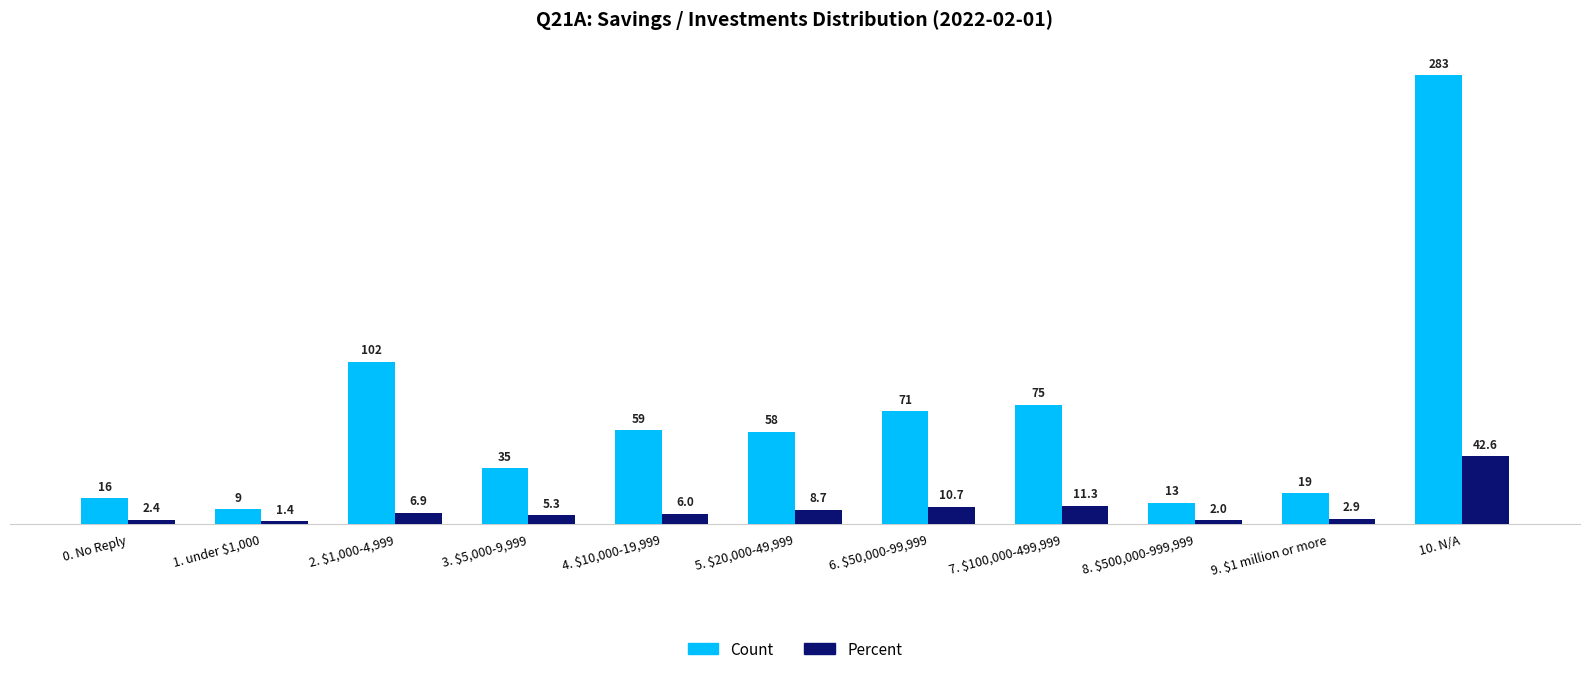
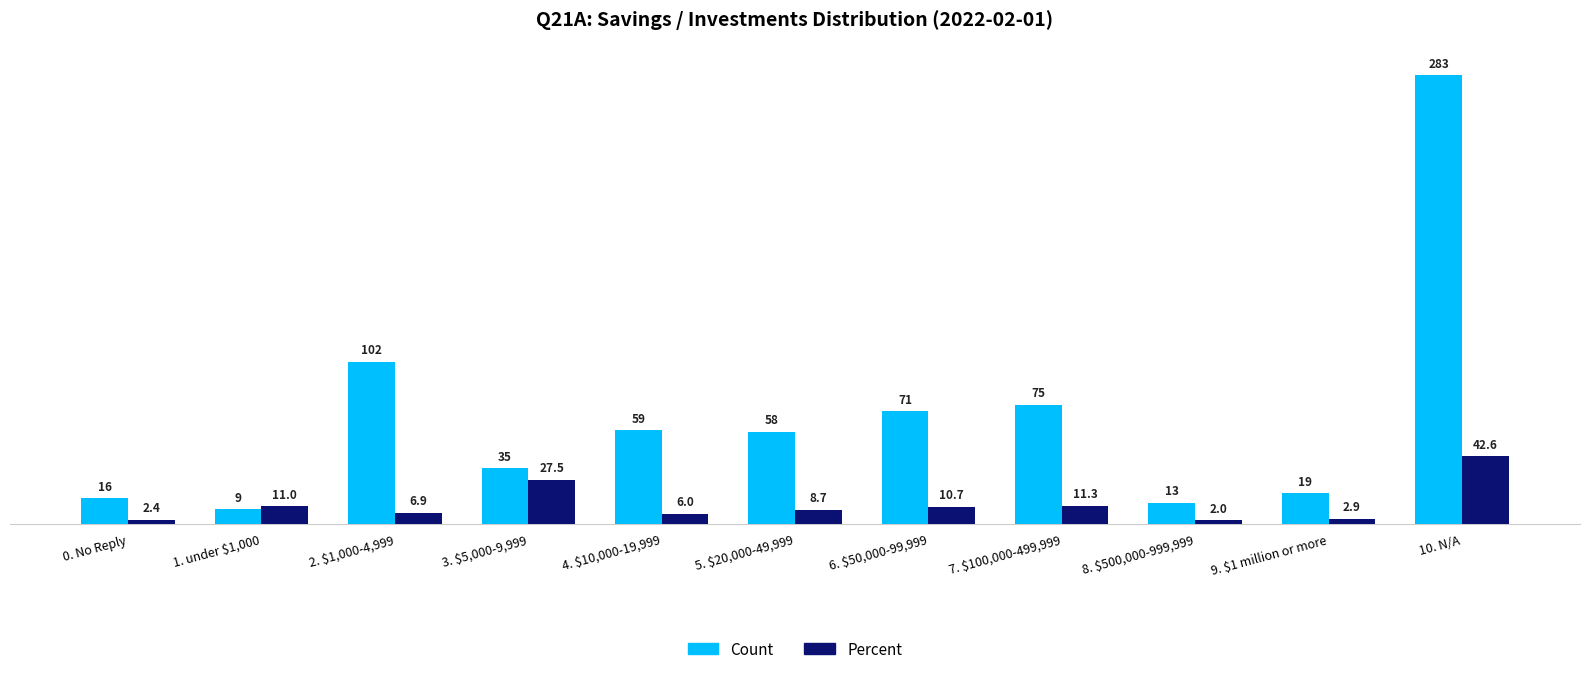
Percent, 1. under $1,000: 1.4 -> 11.0
Percent, 3. $5,000-9,999: 5.3 -> 27.5
